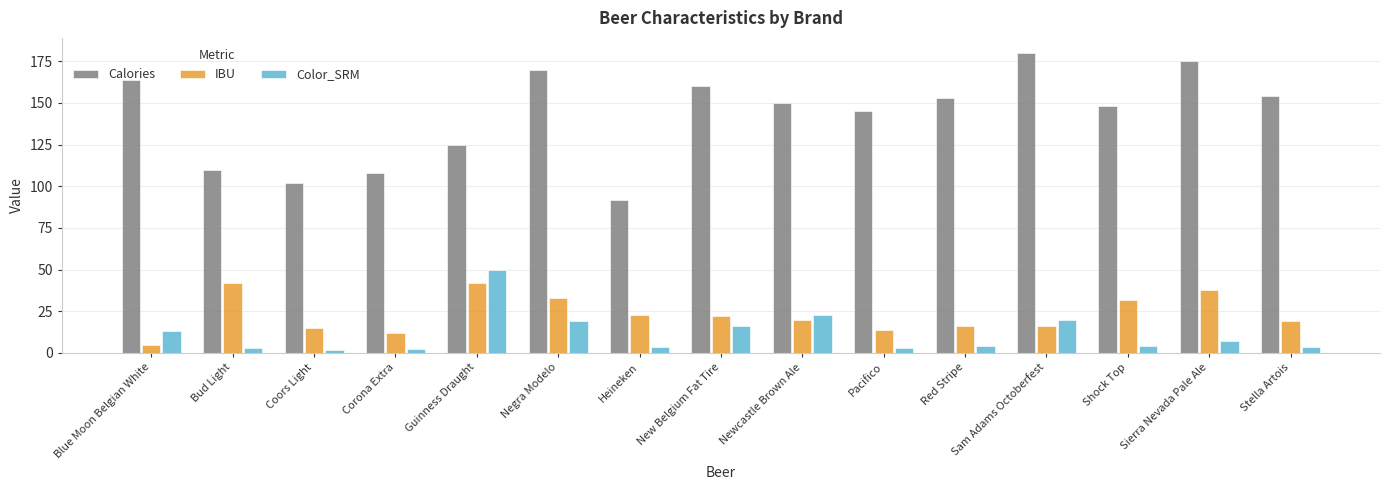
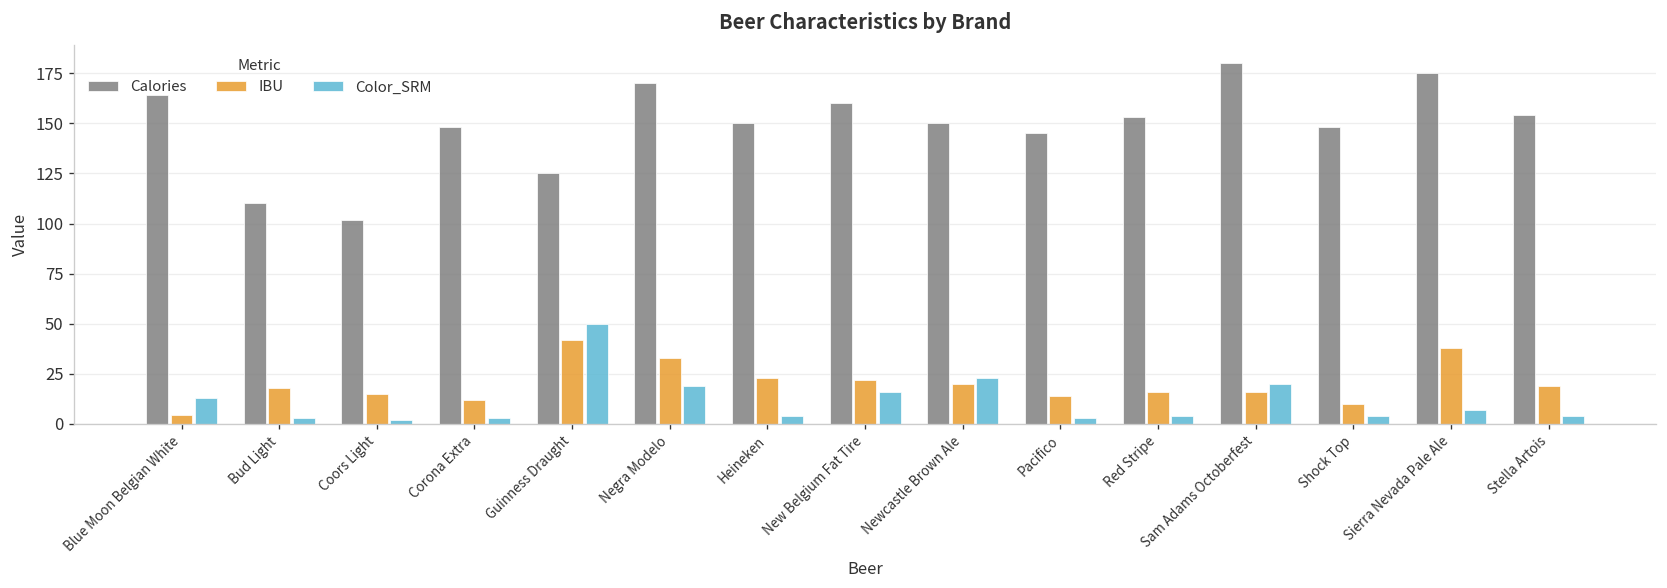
IBU, Bud Light: 42 -> 18
Calories, Corona Extra: 108 -> 148
Calories, Heineken: 92 -> 150
IBU, Shock Top: 32 -> 10
